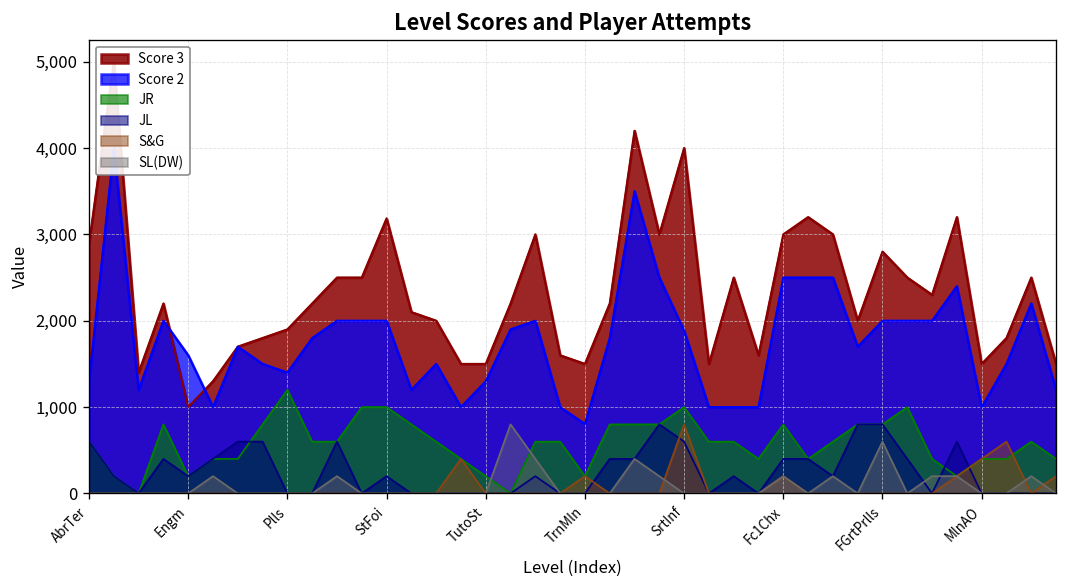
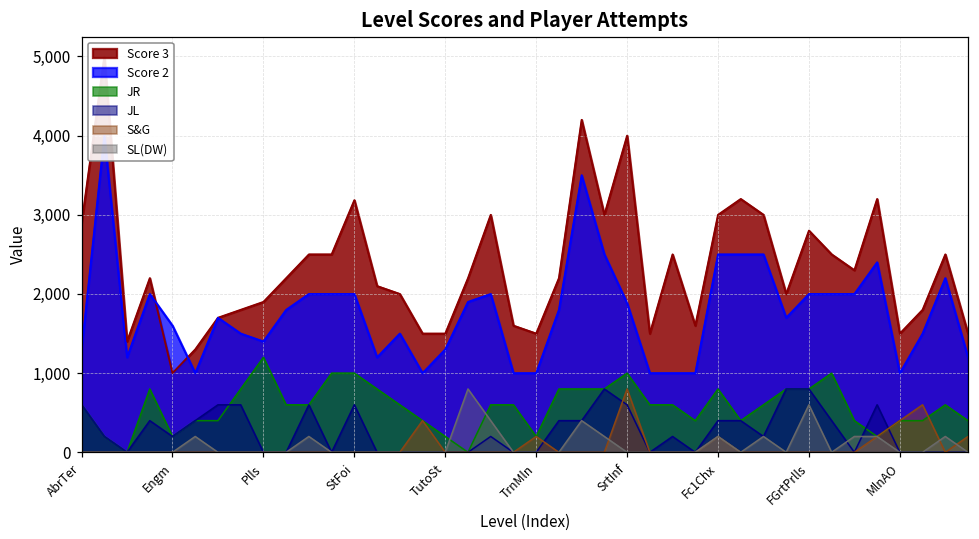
JL, StFoi: 200 -> 600
Score 2, TrnMln: 800 -> 1,000
